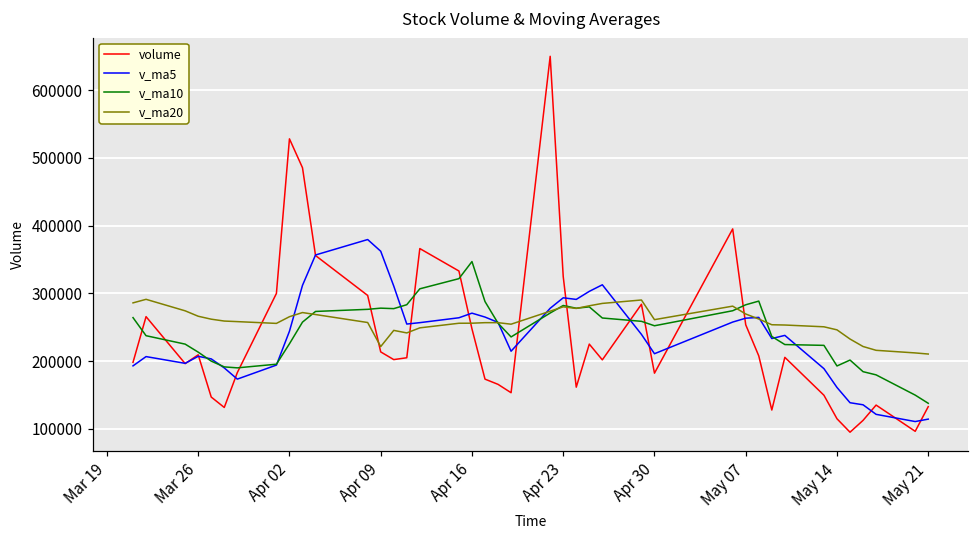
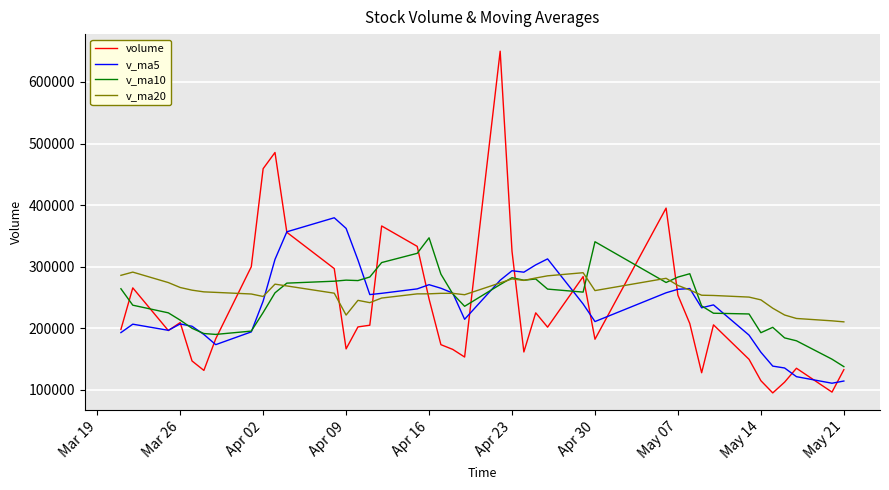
volume, Apr 02: 530000 -> 460000
v_ma20, Apr 02: 270000 -> 250000
volume, Apr 09: 210000 -> 170000
v_ma10, Apr 30: 250000 -> 340000
